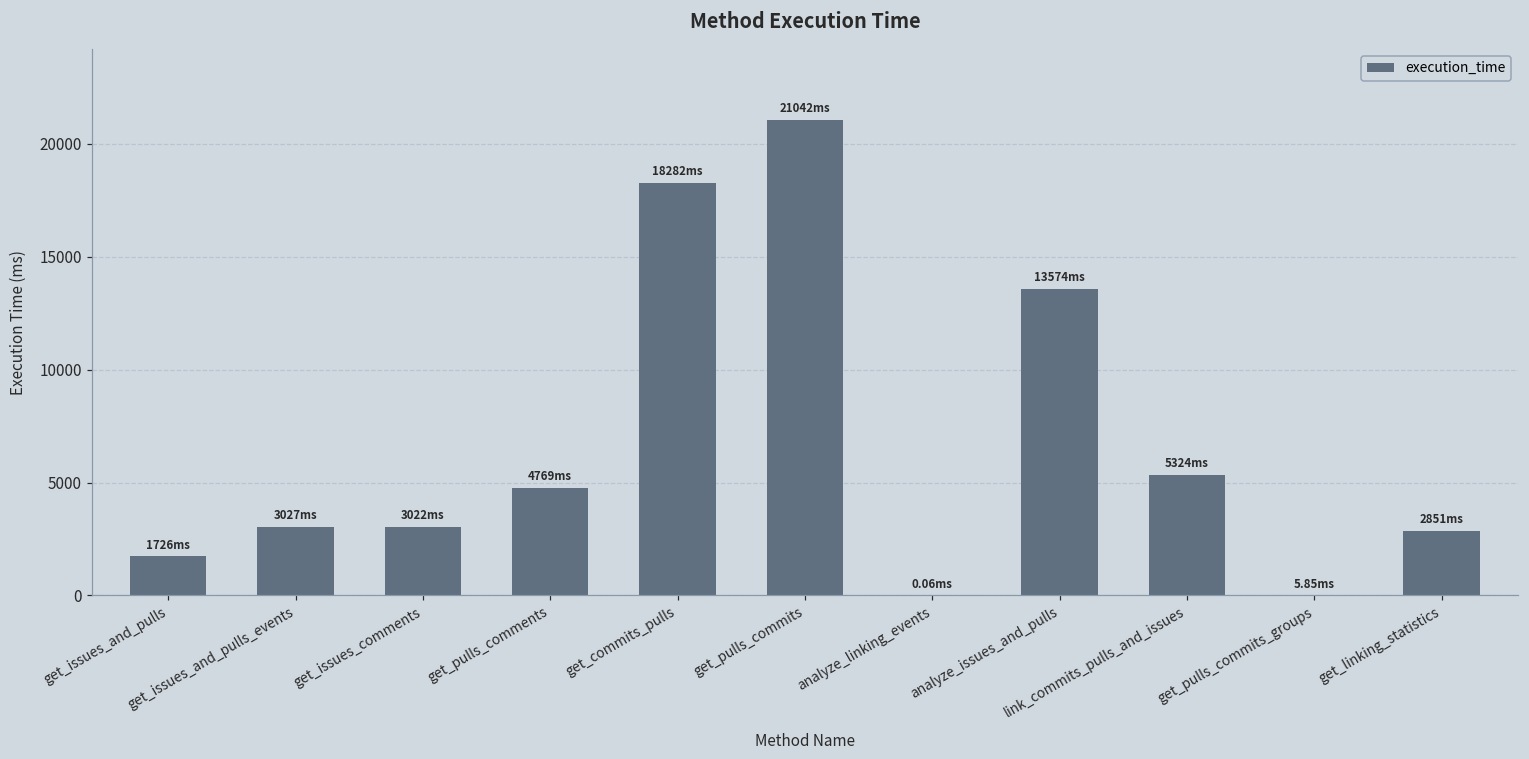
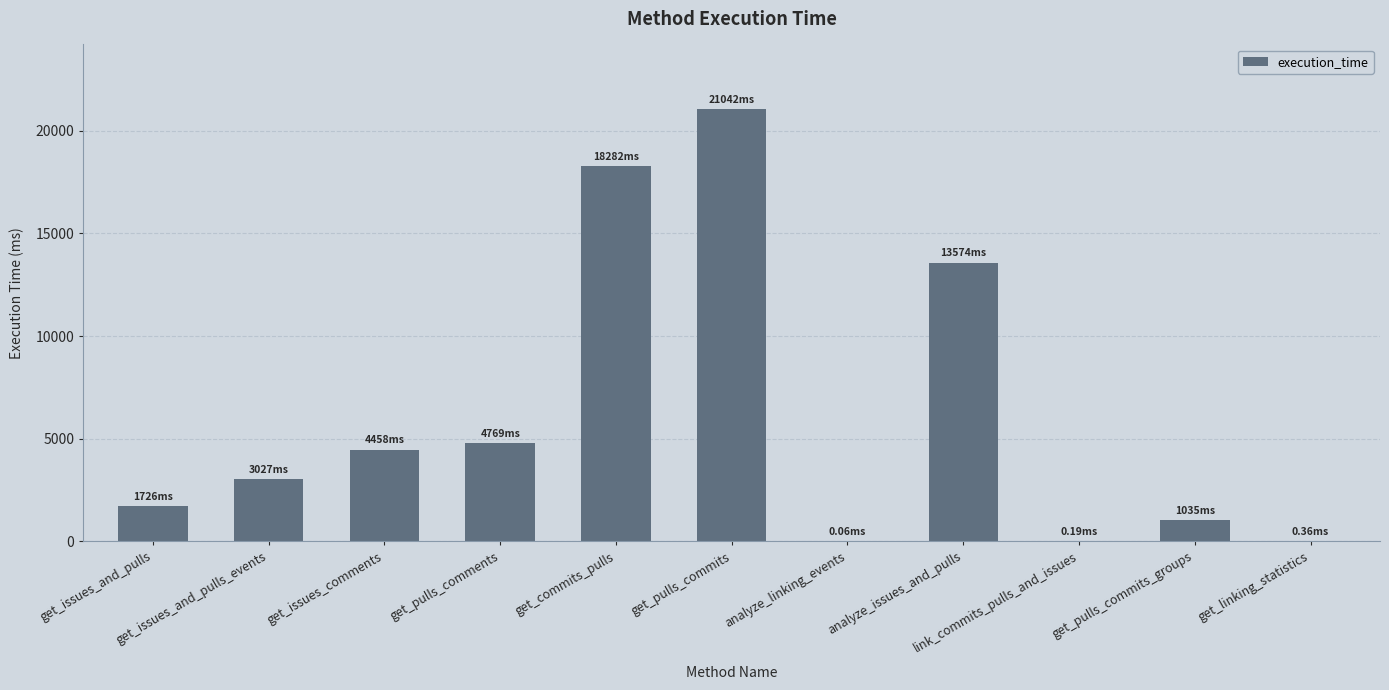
get_issues_comments: 3022 -> 4458
link_commits_pulls_and_issues: 5324 -> 0.19
get_pulls_commits_groups: 5.85 -> 1035
get_linking_statistics: 2851 -> 0.36
